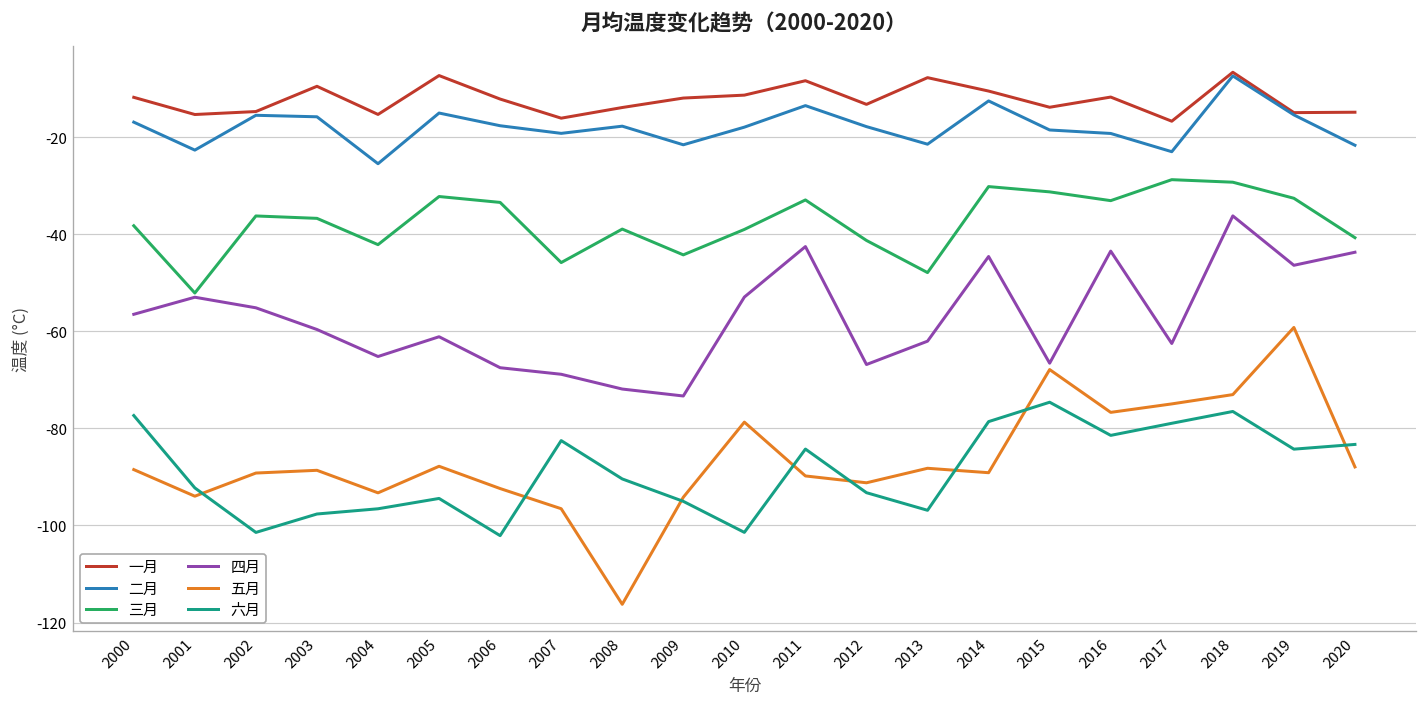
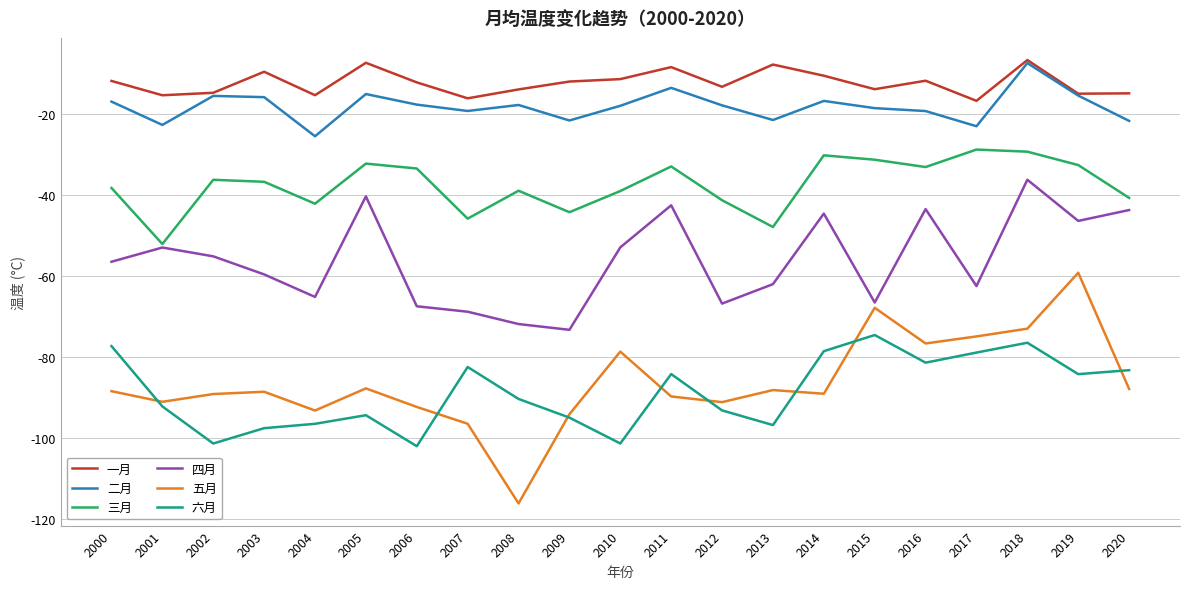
五月, 2001: -94 -> -91
四月, 2005: -61 -> -40
二月, 2014: -13 -> -17
